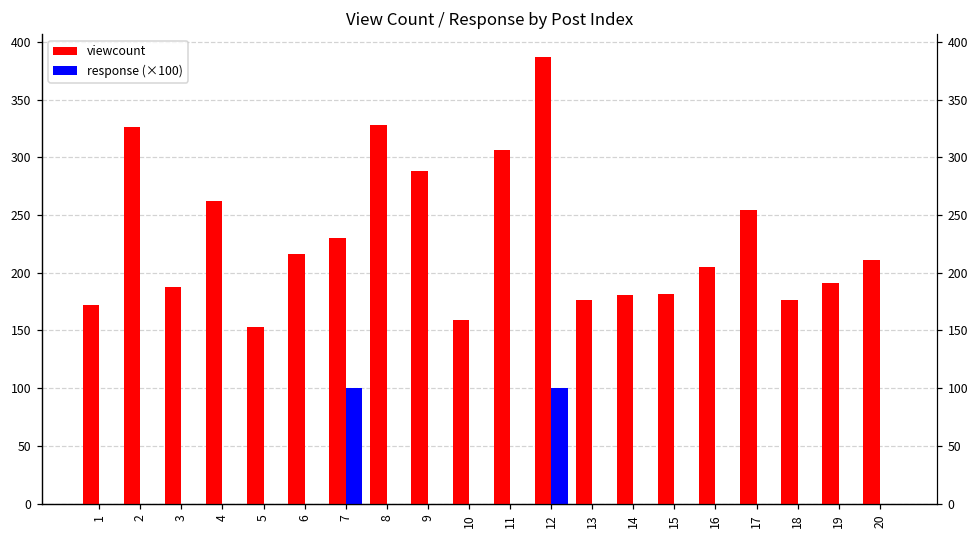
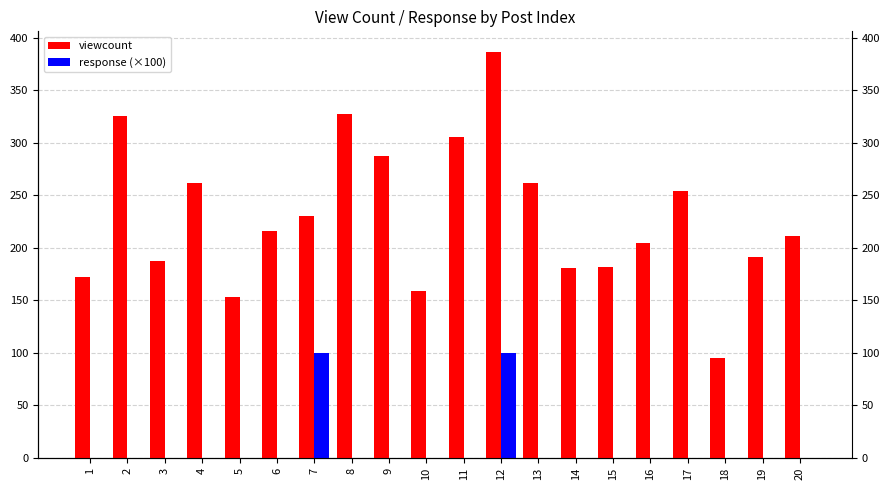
viewcount, 13: 176 -> 262
viewcount, 18: 176 -> 95
